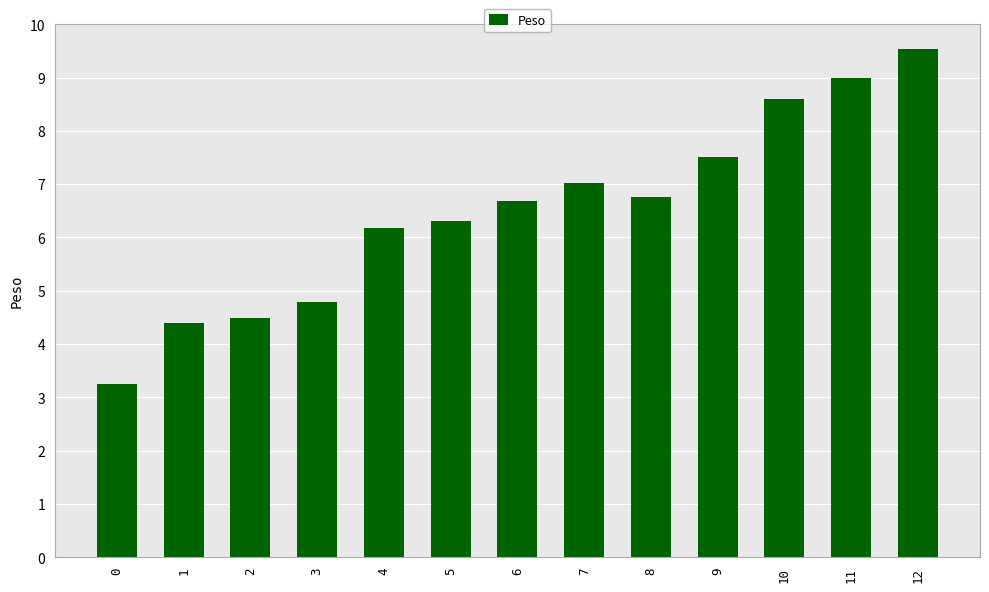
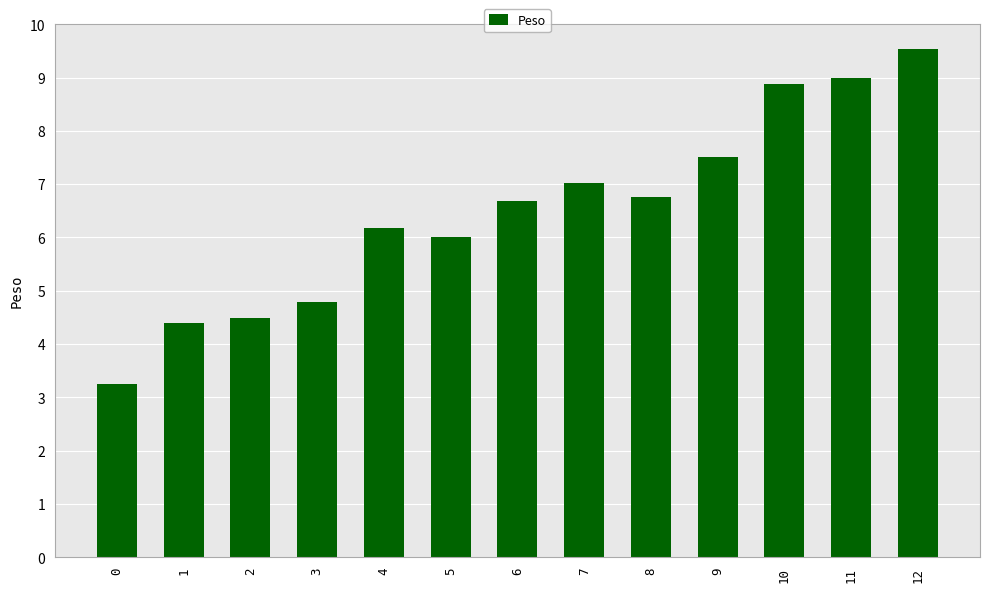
5: 6.3 -> 6.0
10: 8.6 -> 8.9
